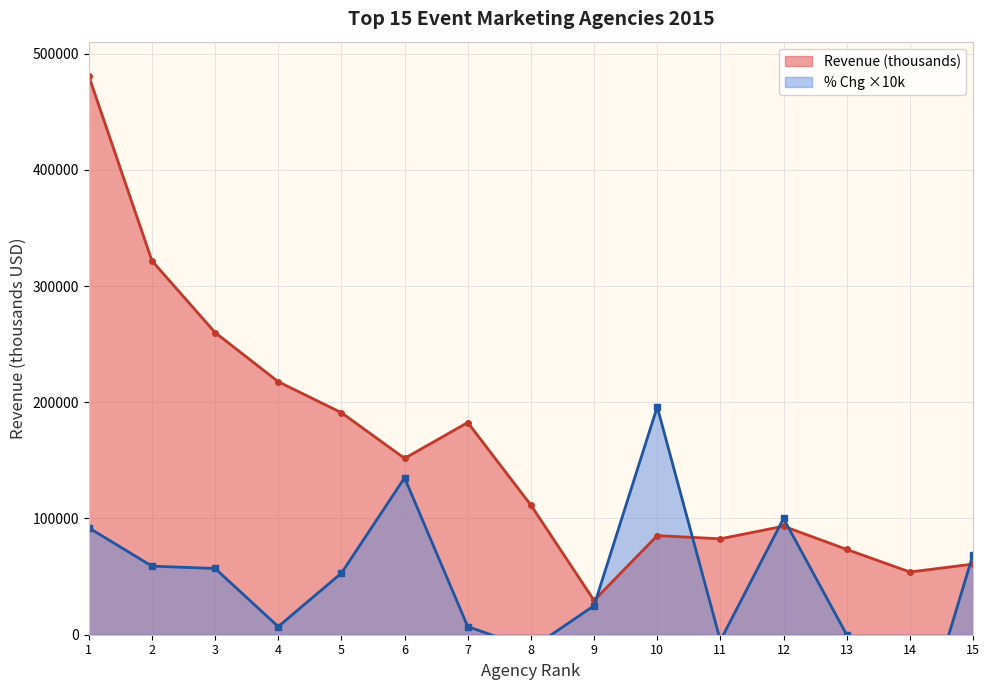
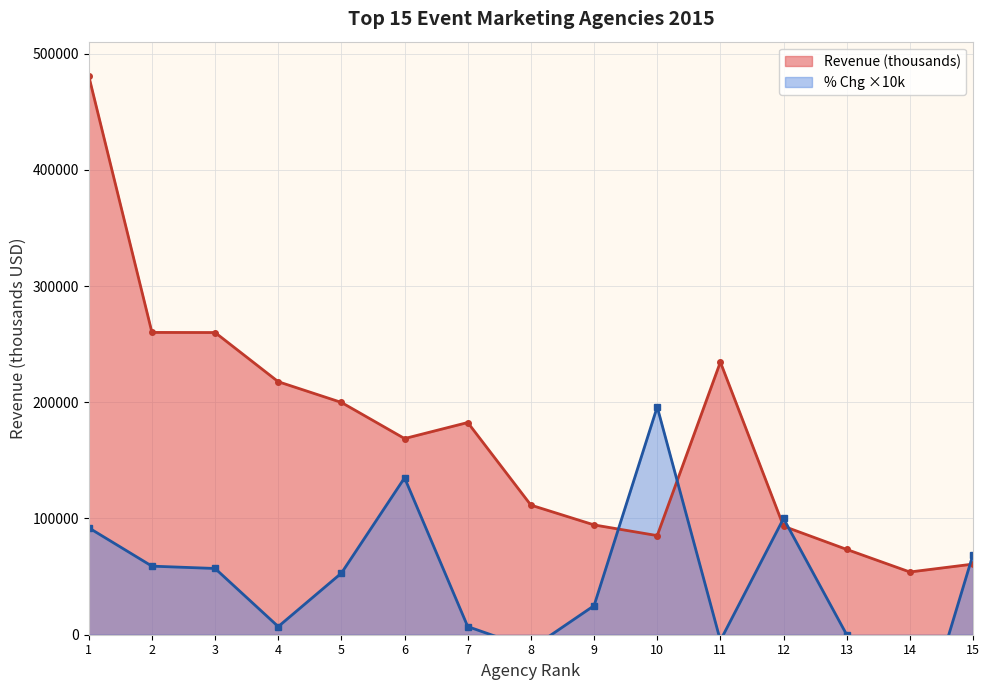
Revenue (thousands), 2: 322000 -> 260000
Revenue (thousands), 5: 191000 -> 200000
Revenue (thousands), 6: 152000 -> 169000
Revenue (thousands), 9: 29000 -> 94000
Revenue (thousands), 11: 83000 -> 235000
